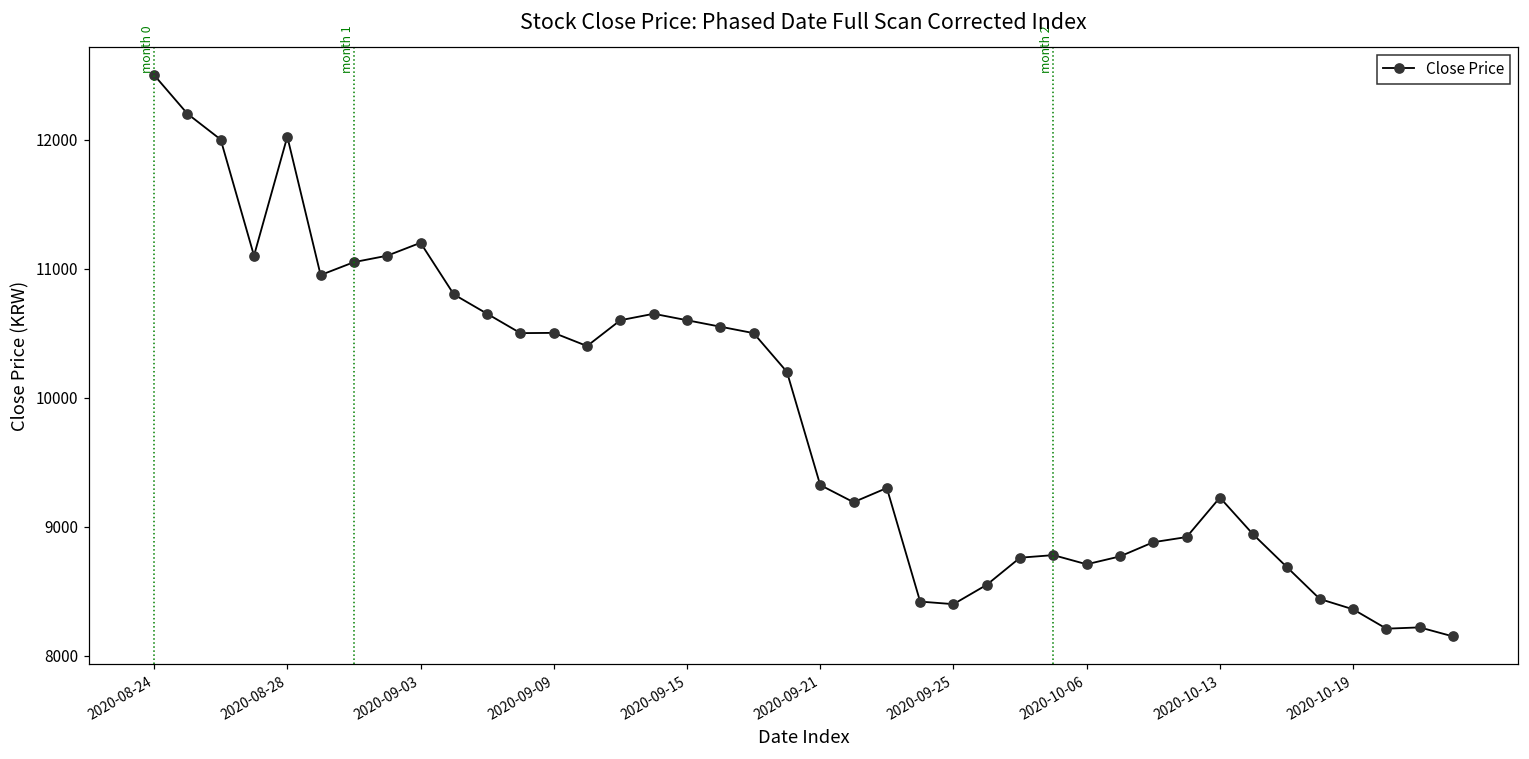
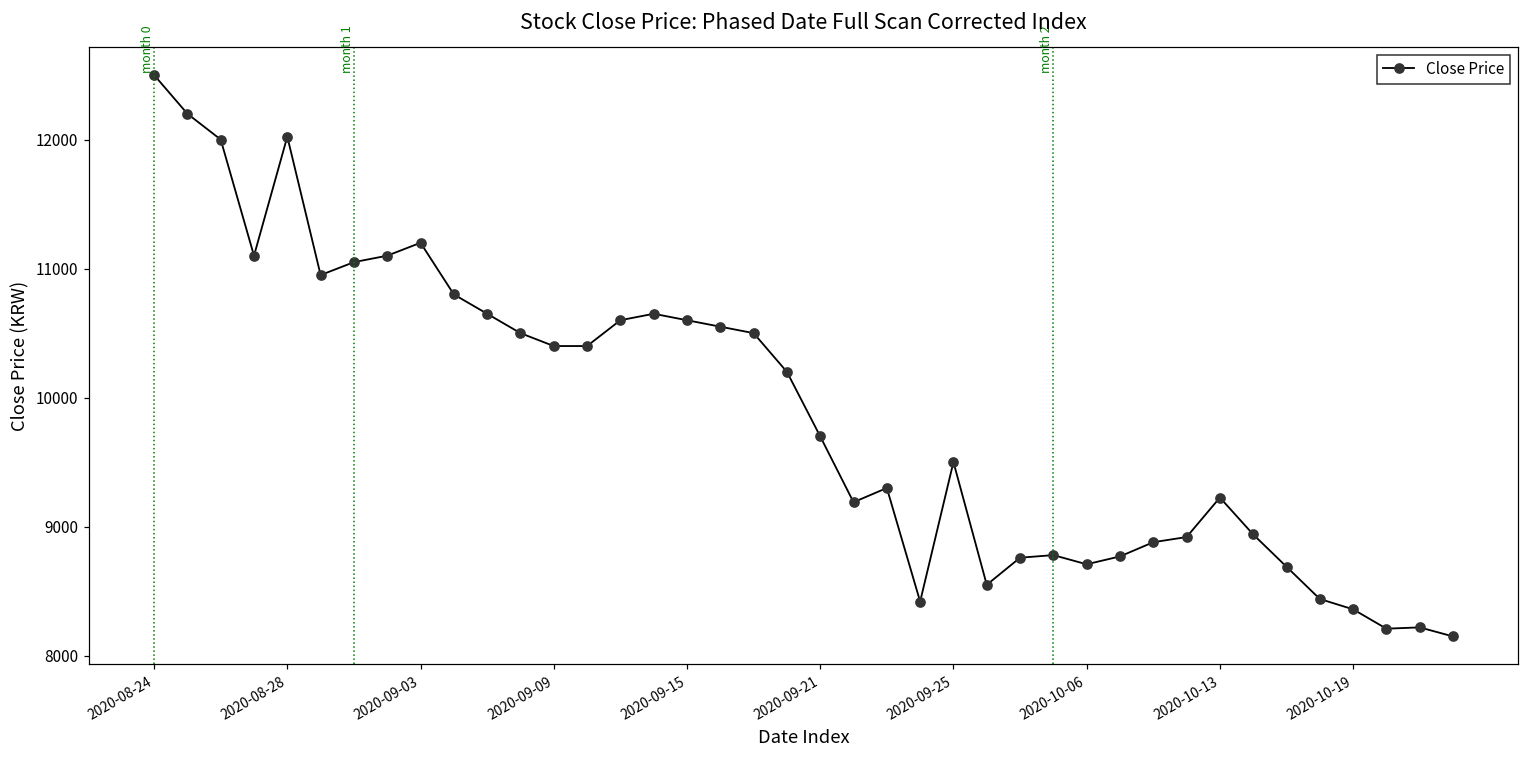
2020-09-09: 10500 -> 10400
2020-09-21: 9320 -> 9700
2020-09-25: 8400 -> 9500
